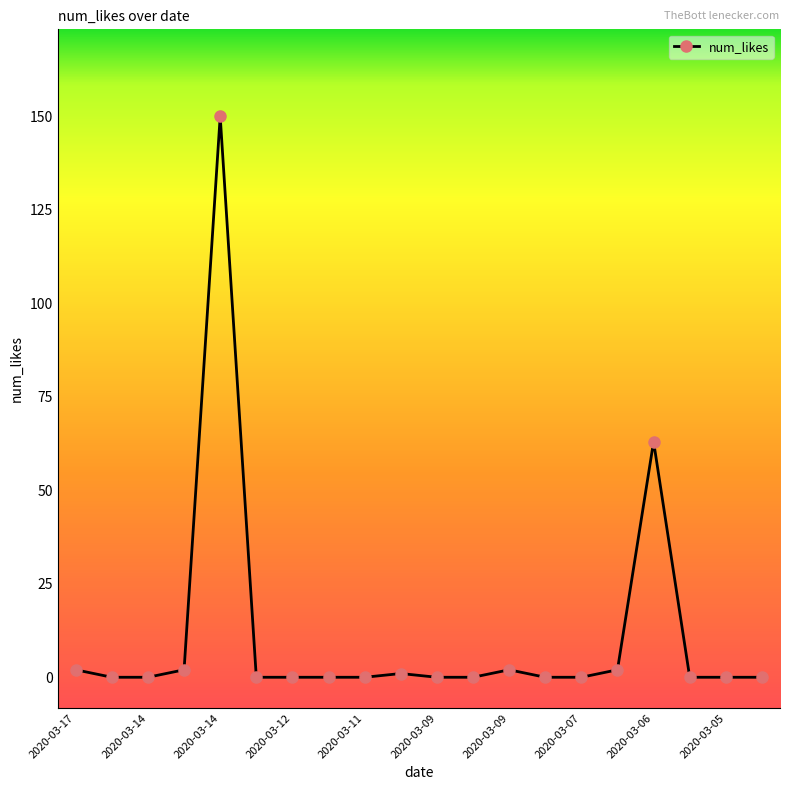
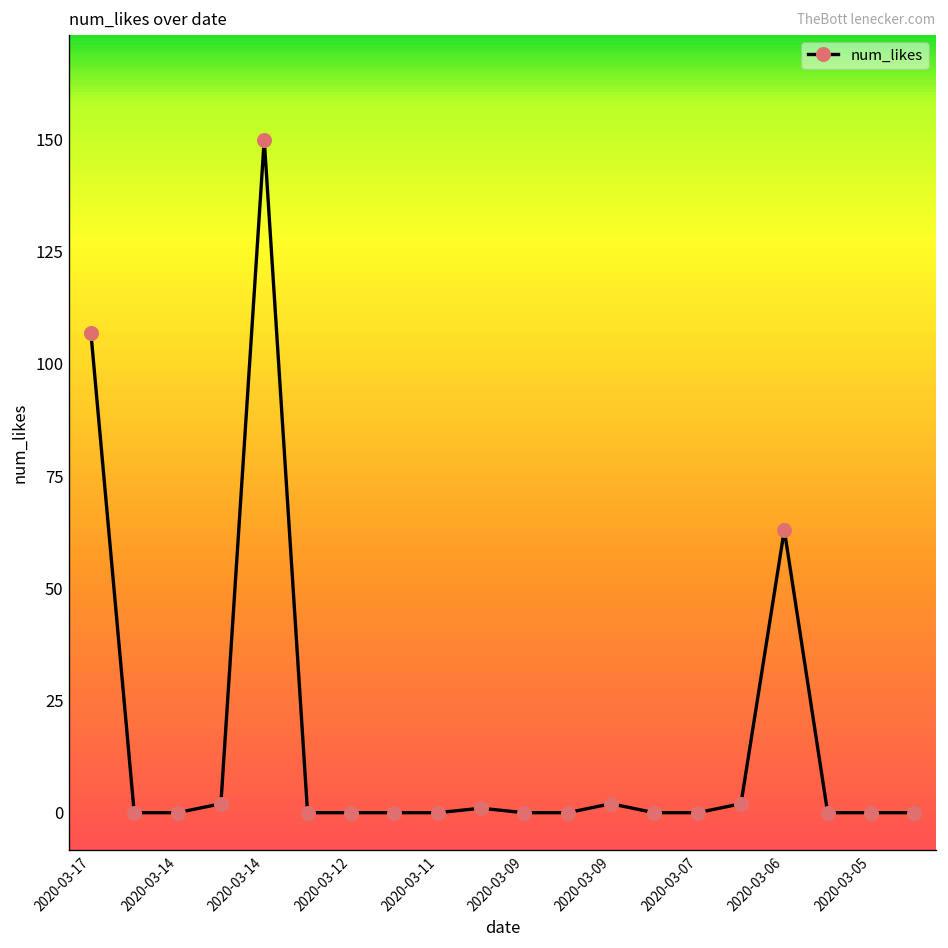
2020-03-17: 2 -> 107
